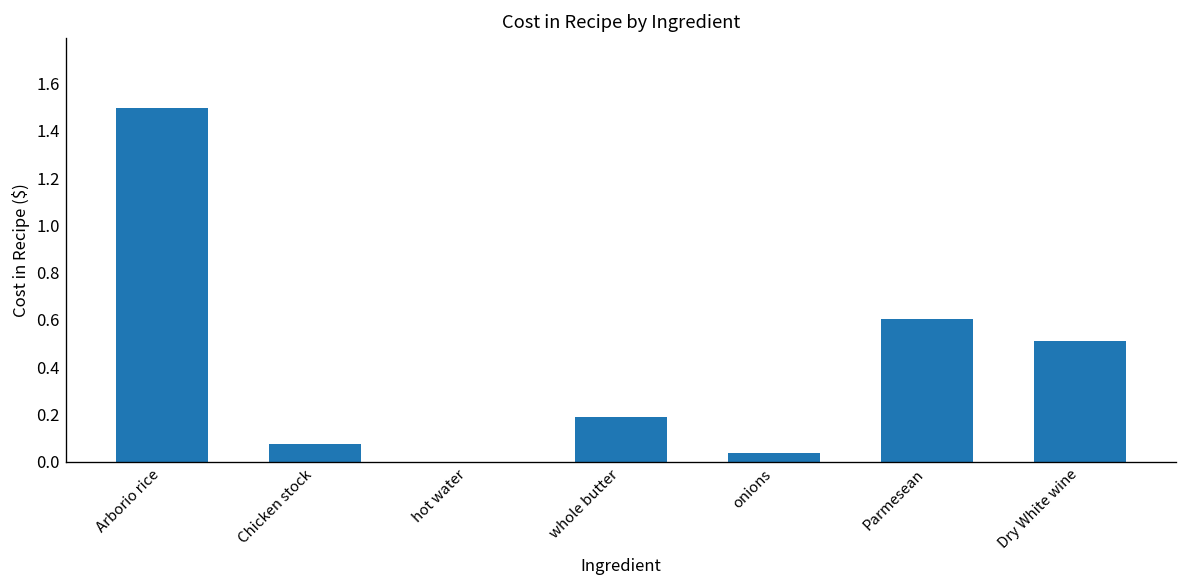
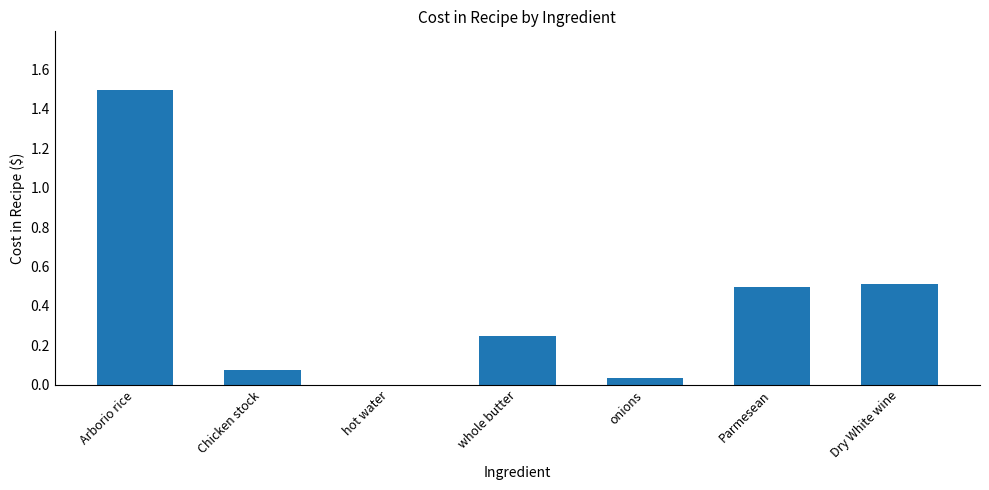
whole butter: 0.19 -> 0.25
Parmesean: 0.60 -> 0.50
